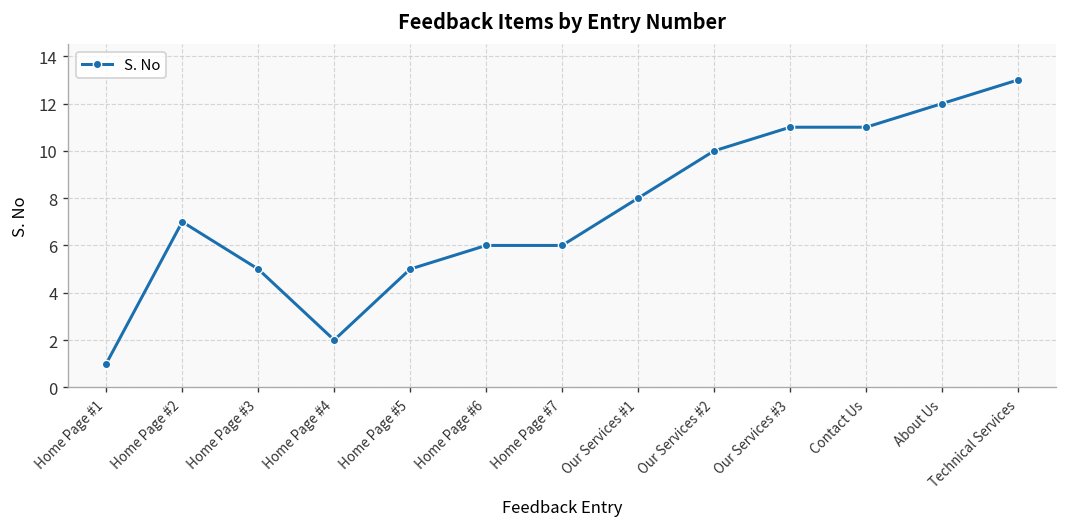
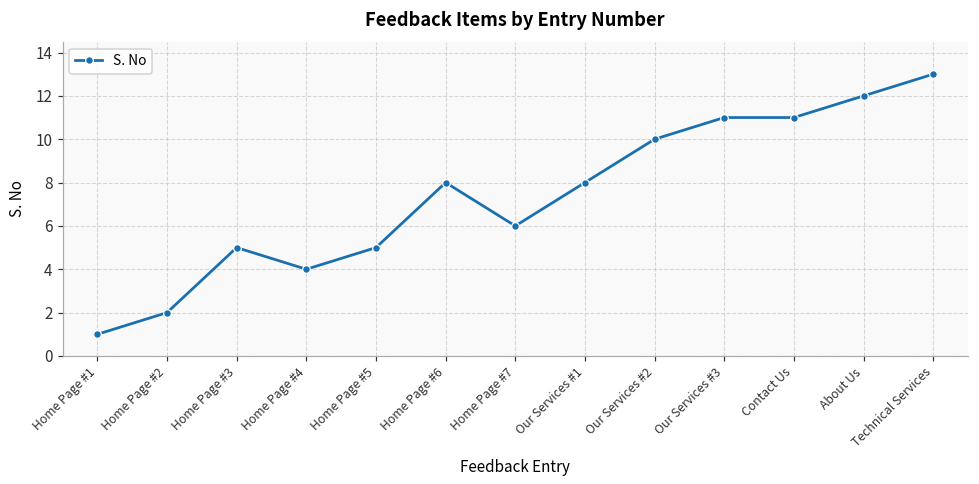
Home Page #2: 7 -> 2
Home Page #4: 2 -> 4
Home Page #6: 6 -> 8
